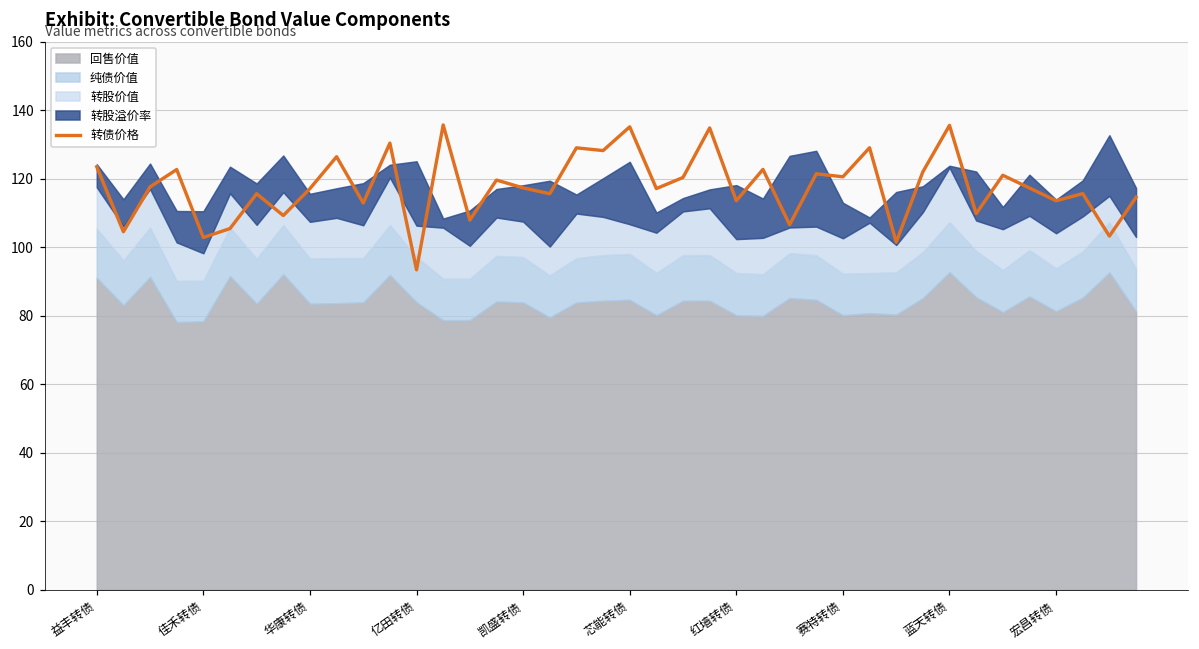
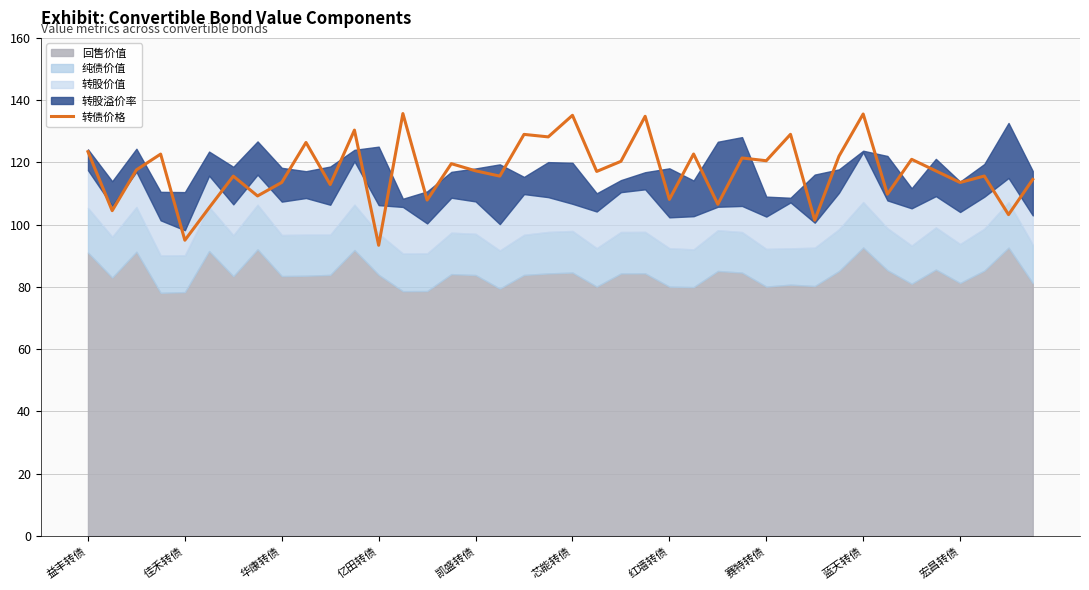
转债价格, 佳禾转债: 103 -> 95
转债价格, 华康转债: 117 -> 114
转股溢价率, 华康转债: 8 -> 11
转股溢价率, 芯能转债: 18 -> 13
转债价格, 红墙转债: 114 -> 108
转股溢价率, 赛特转债: 10 -> 6
